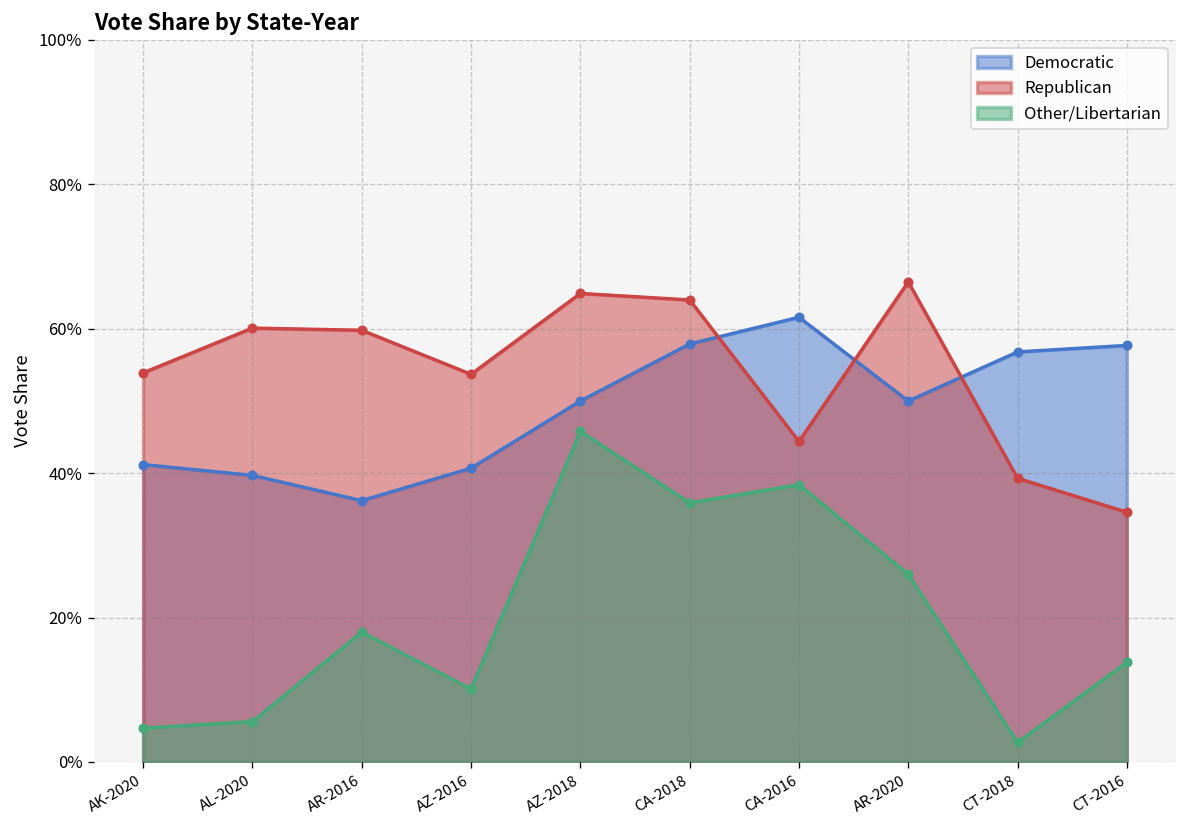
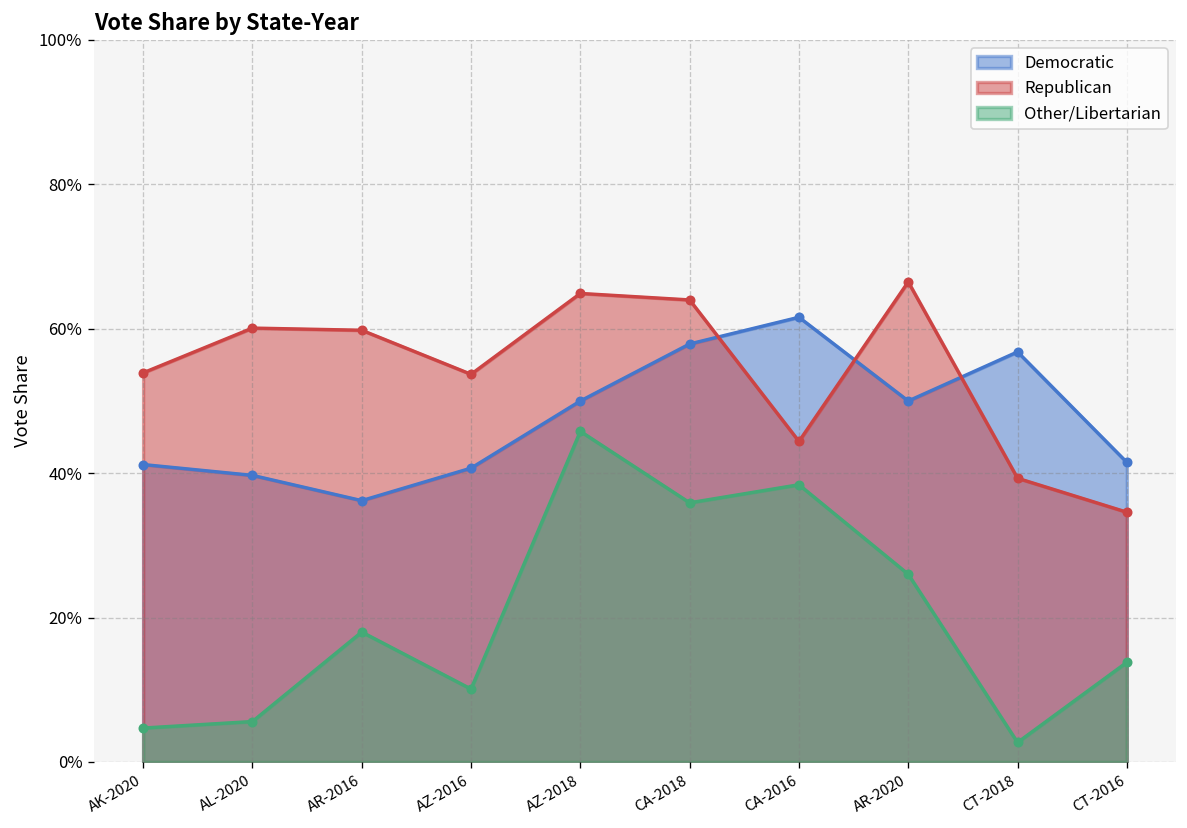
Democratic, CT-2016: 58% -> 42%
